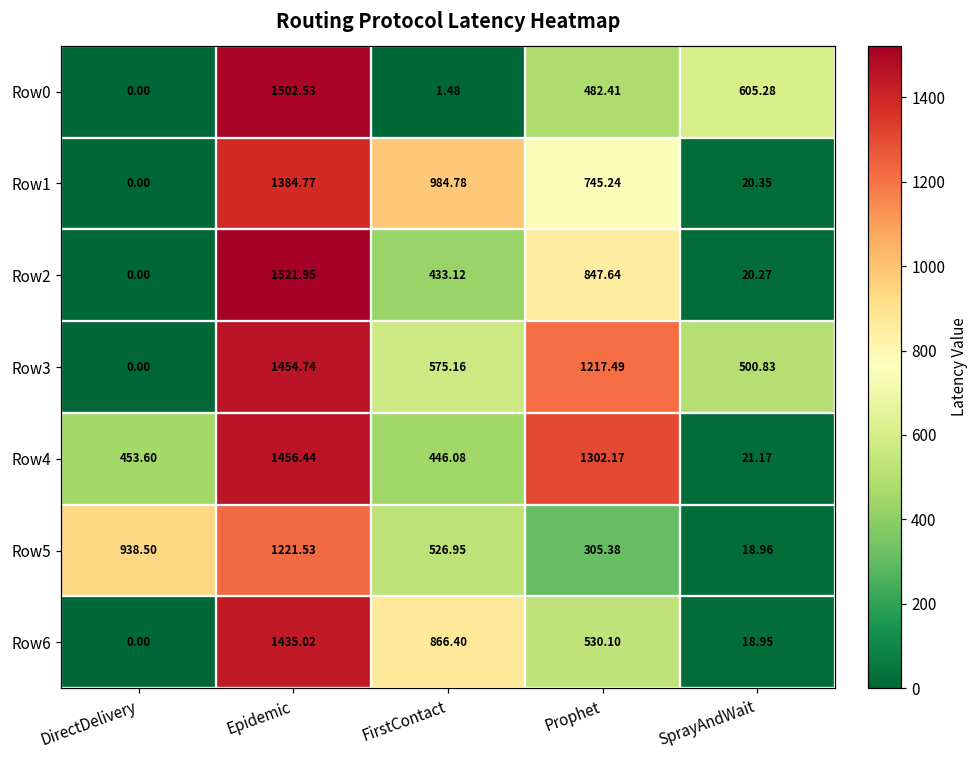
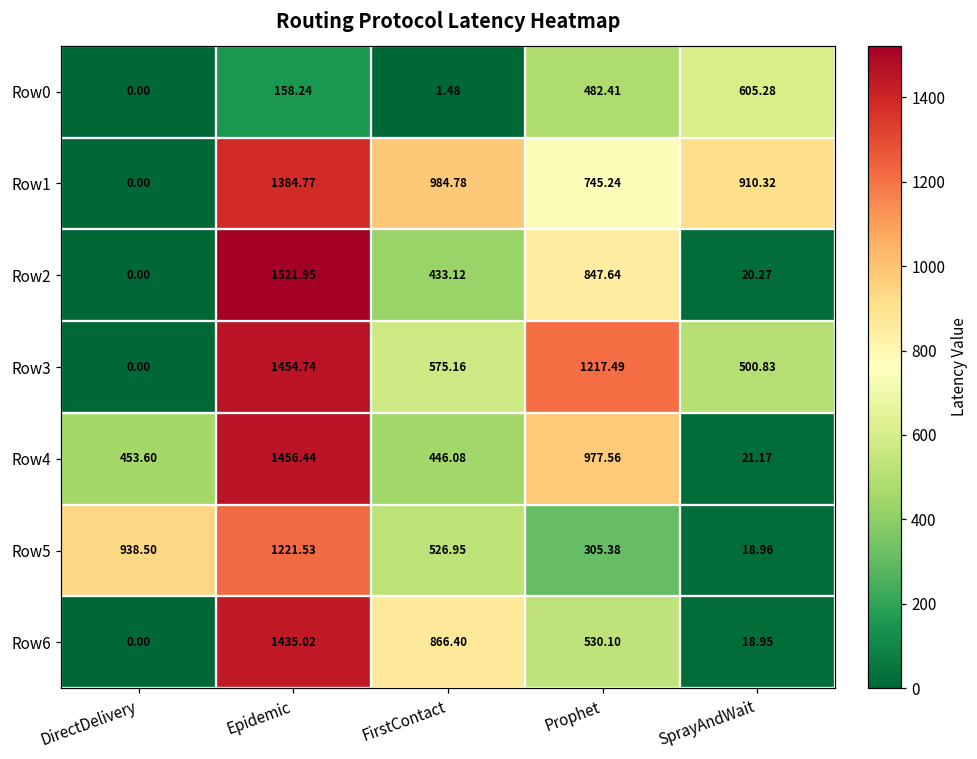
Row0, Epidemic: 1502.53 -> 158.24
Row1, SprayAndWait: 20.35 -> 910.32
Row4, Prophet: 1302.17 -> 977.56
